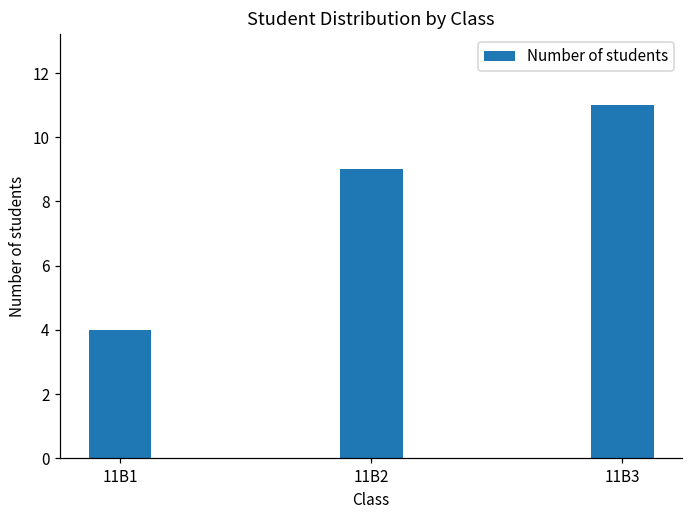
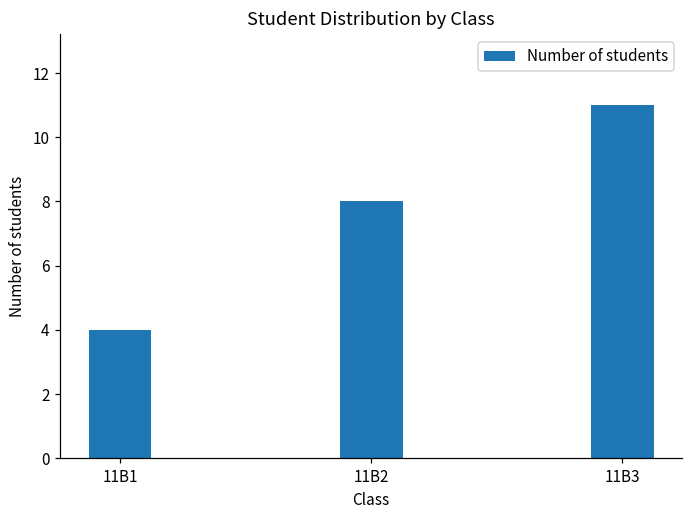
11B2: 9 -> 8
